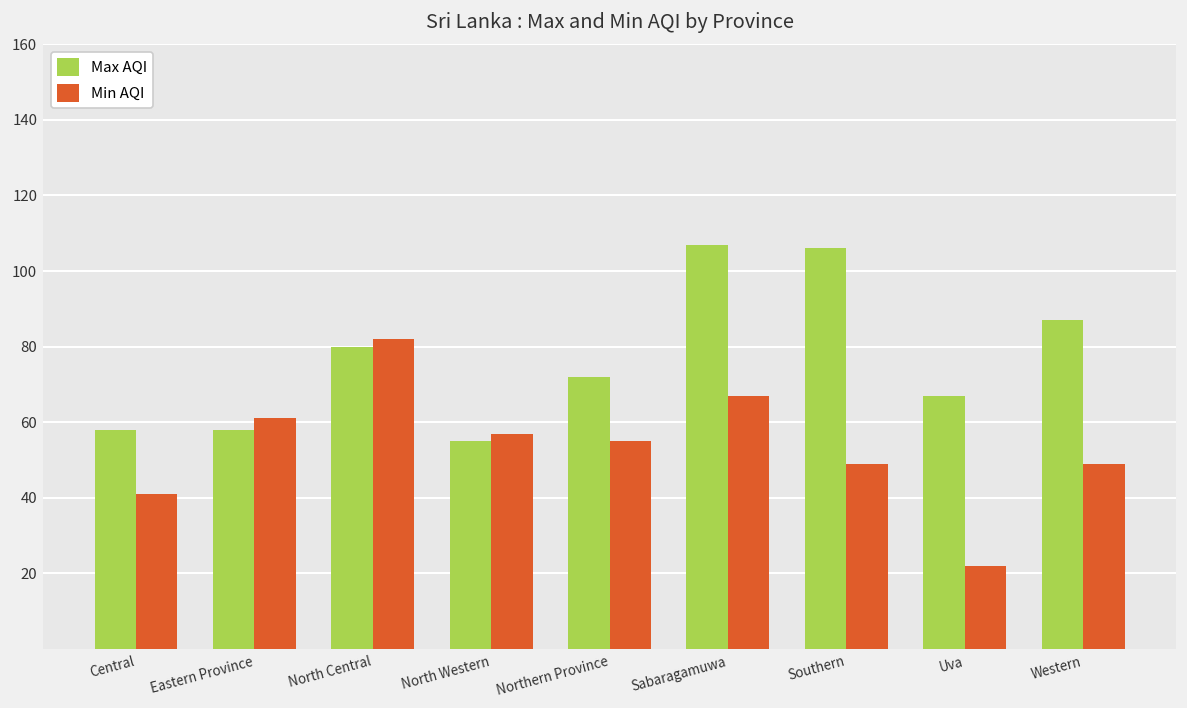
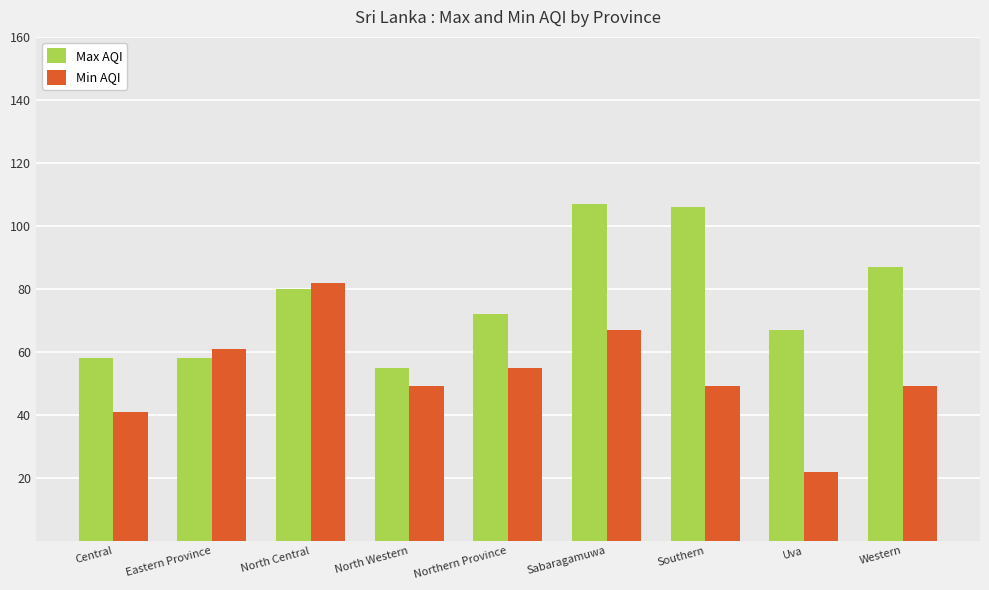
Min AQI, North Western: 57 -> 49
